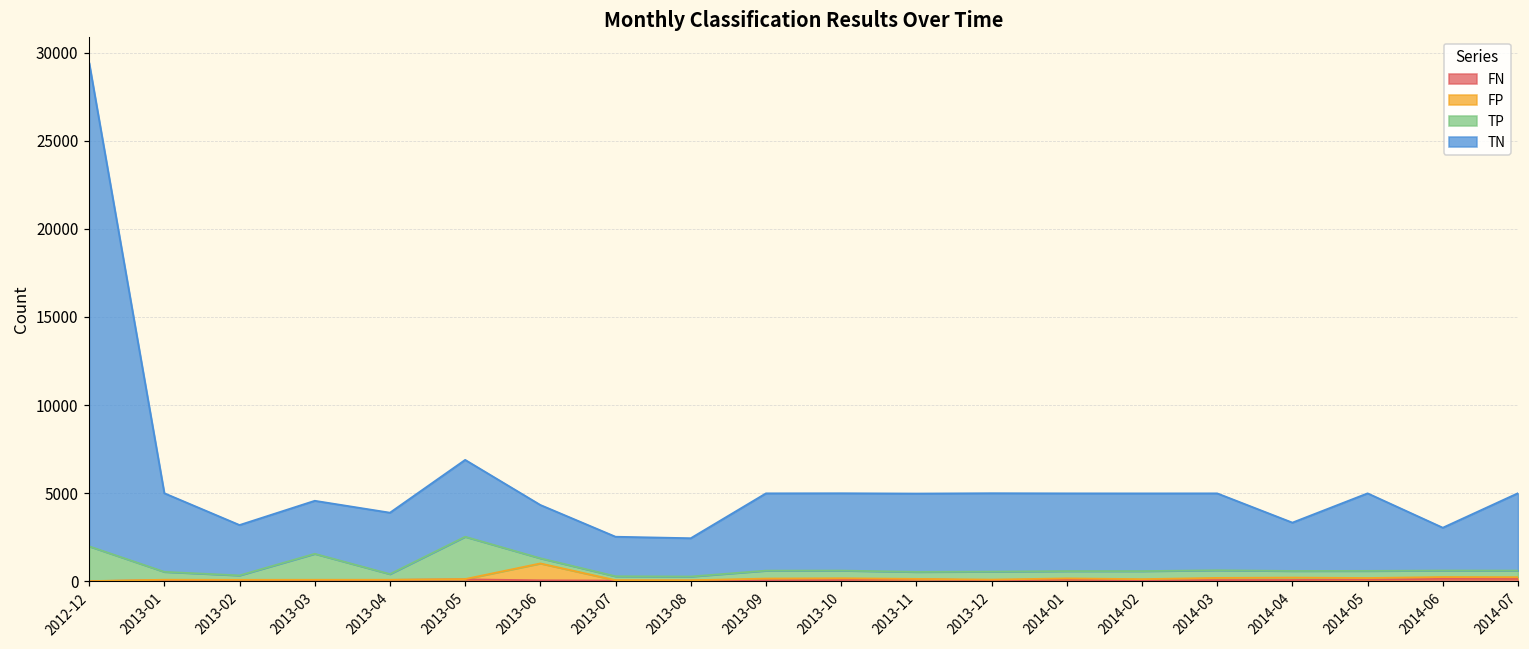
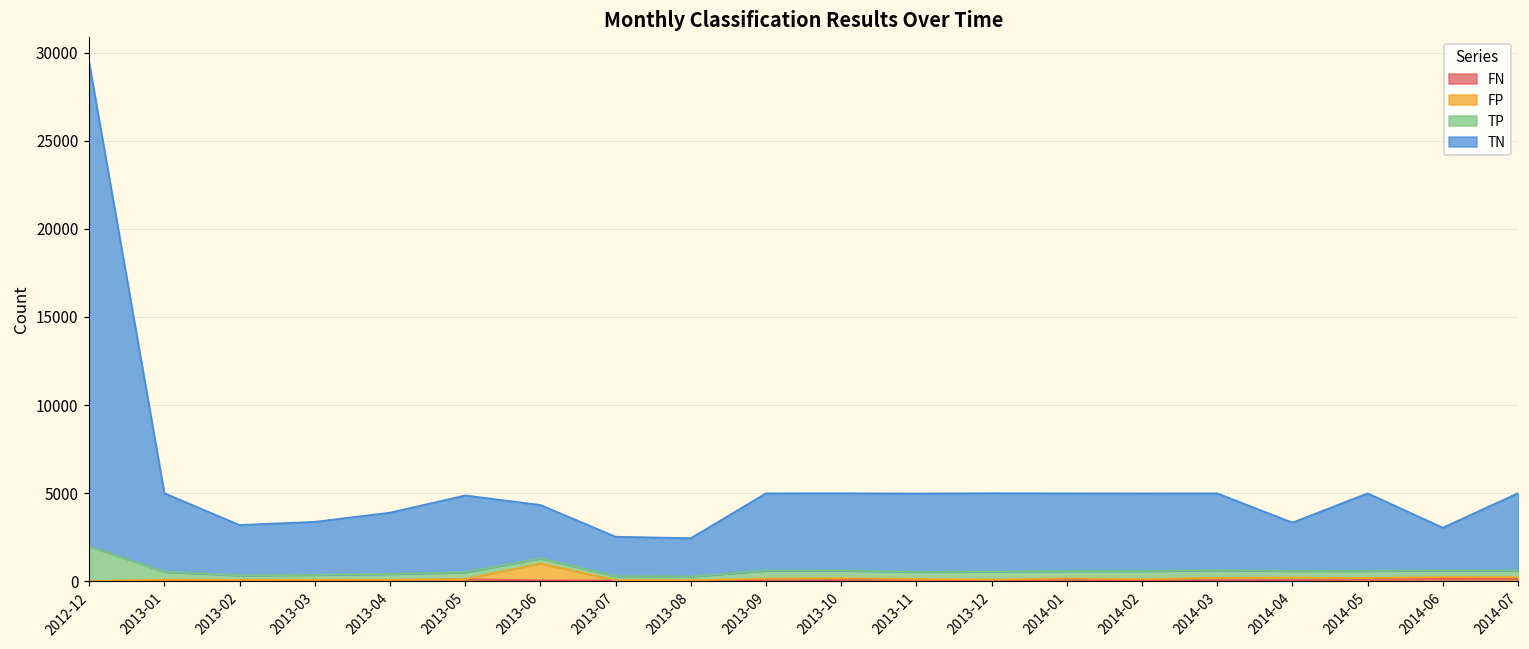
TP, 2013-03: 1500 -> 300
TP, 2013-05: 2400 -> 400
